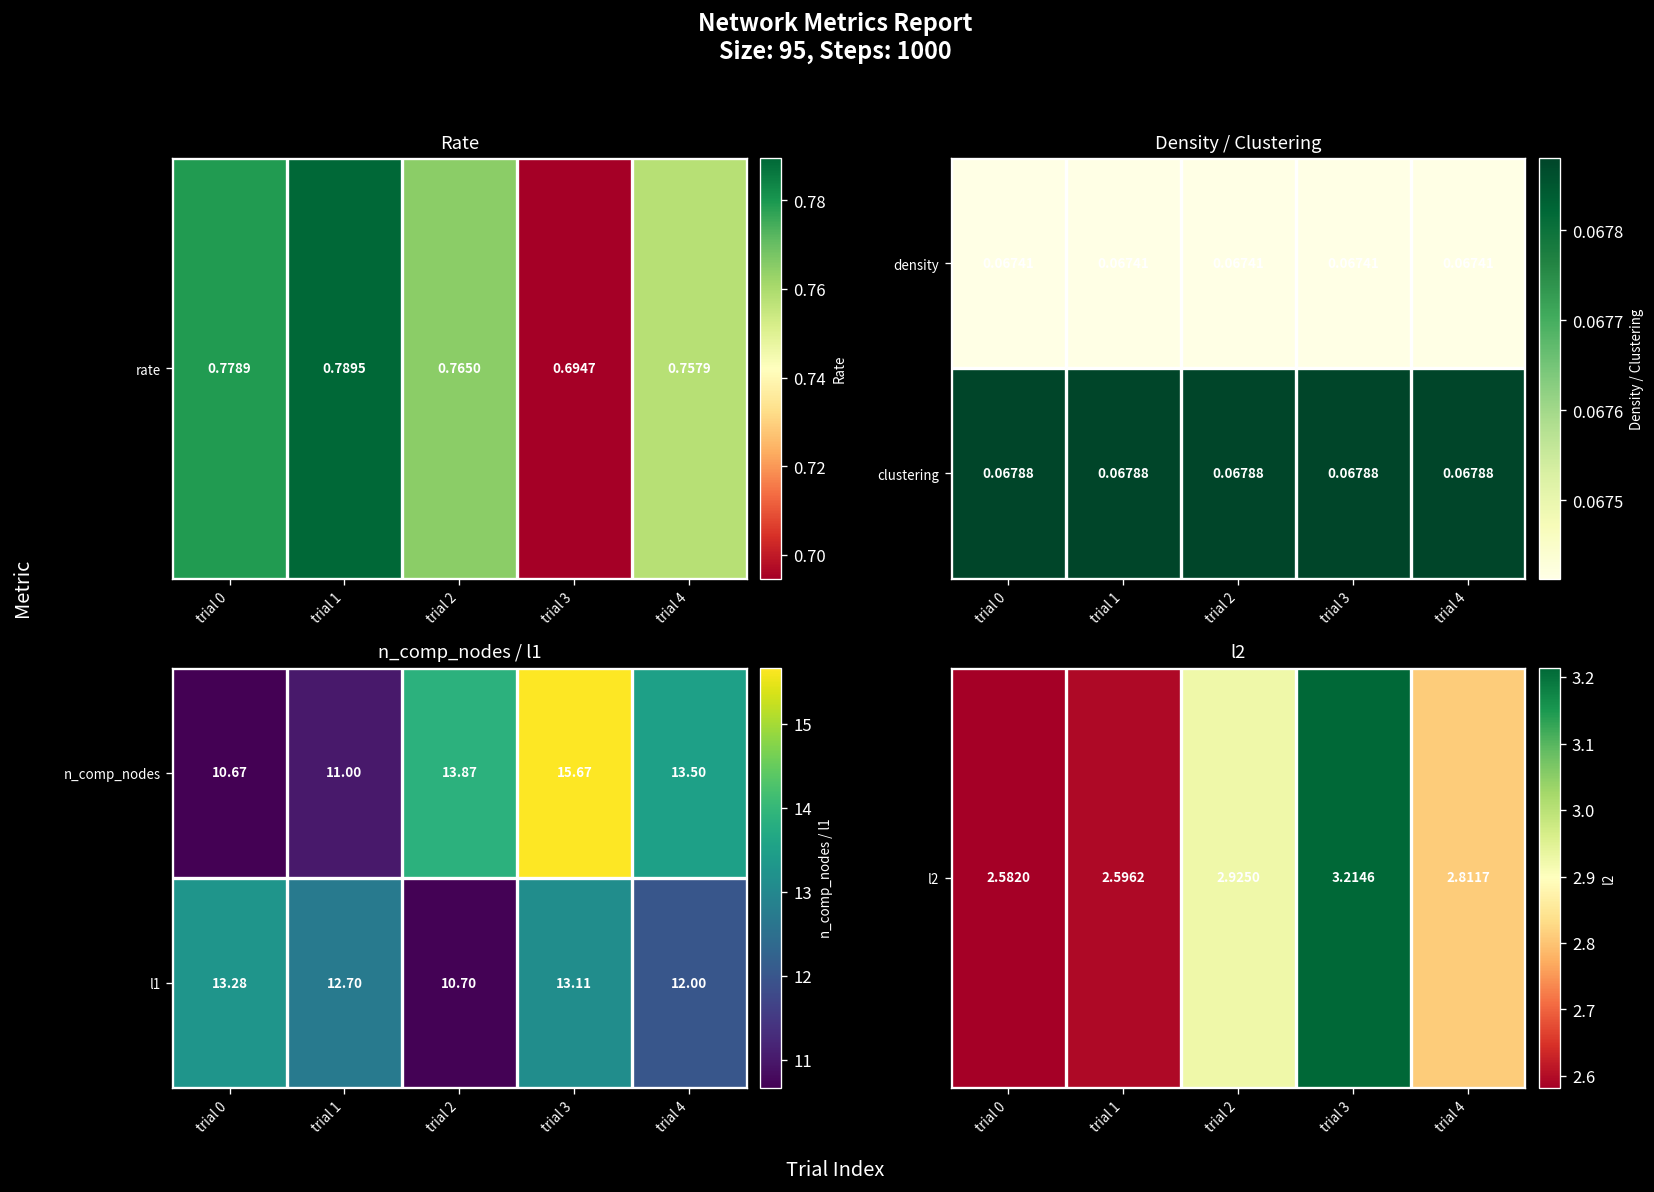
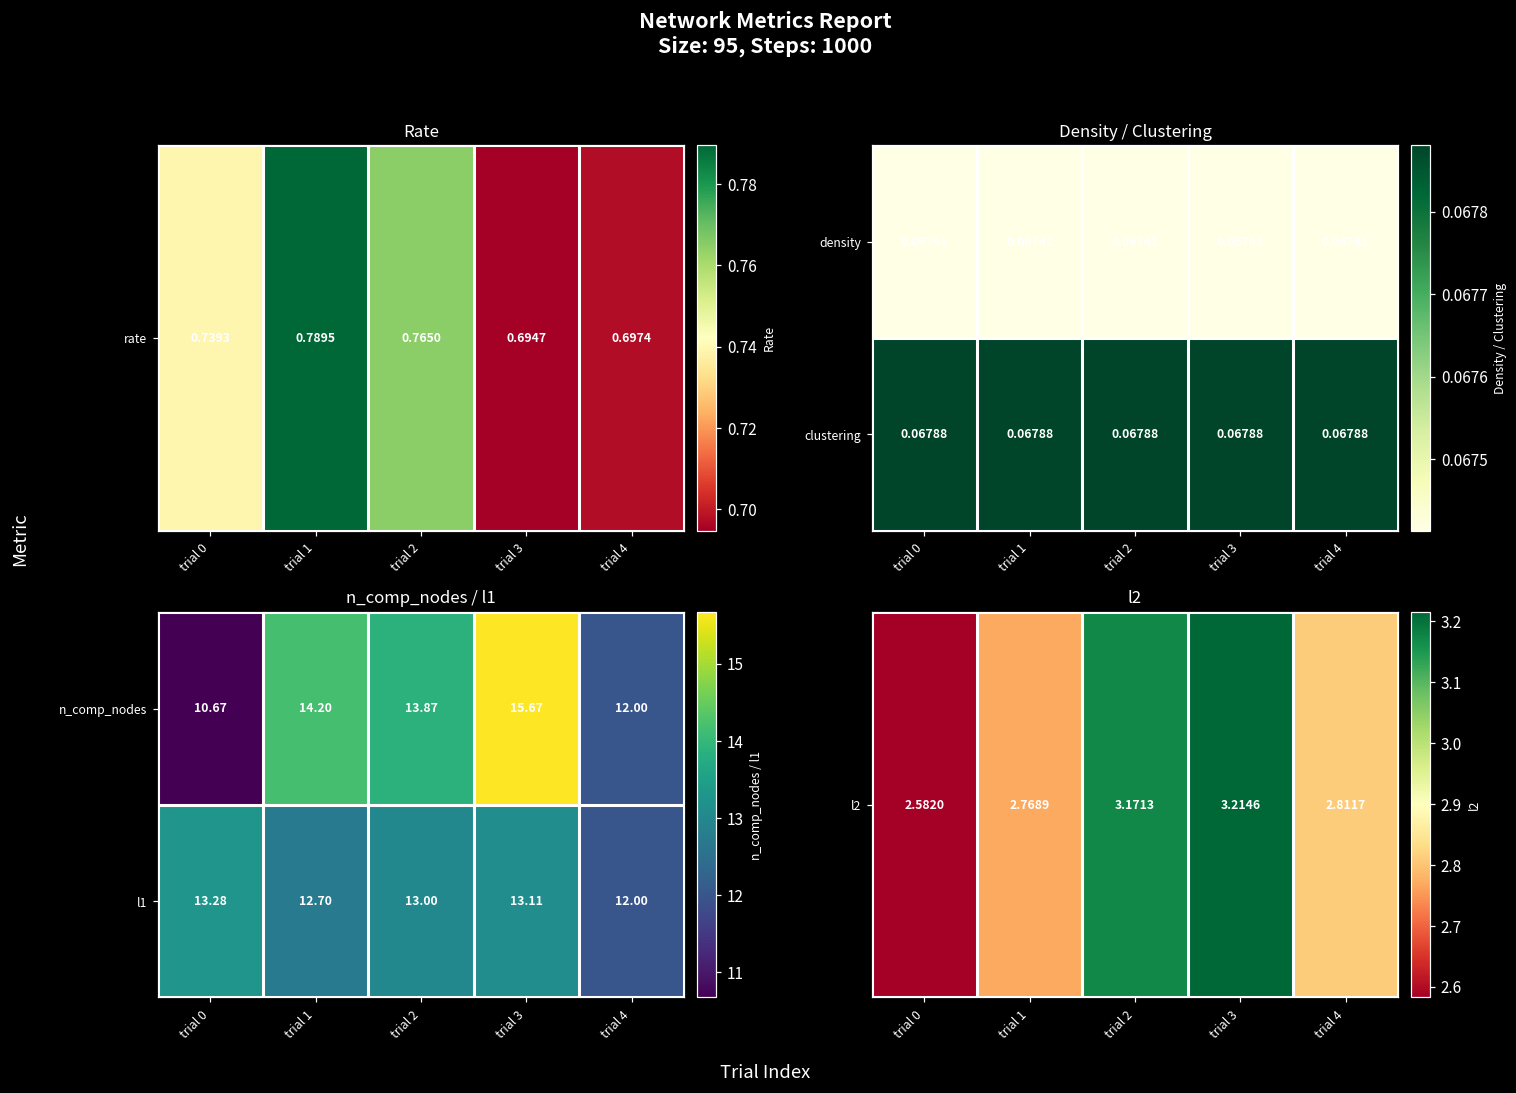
Rate, rate, trial 0: 0.7789 -> 0.7393
Rate, rate, trial 4: 0.7579 -> 0.6974
n_comp_nodes / l1, n_comp_nodes, trial 1: 11.00 -> 14.20
n_comp_nodes / l1, n_comp_nodes, trial 4: 13.50 -> 12.00
n_comp_nodes / l1, l1, trial 2: 10.70 -> 13.00
l2, l2, trial 1: 2.5962 -> 2.7689
l2, l2, trial 2: 2.9250 -> 3.1713
